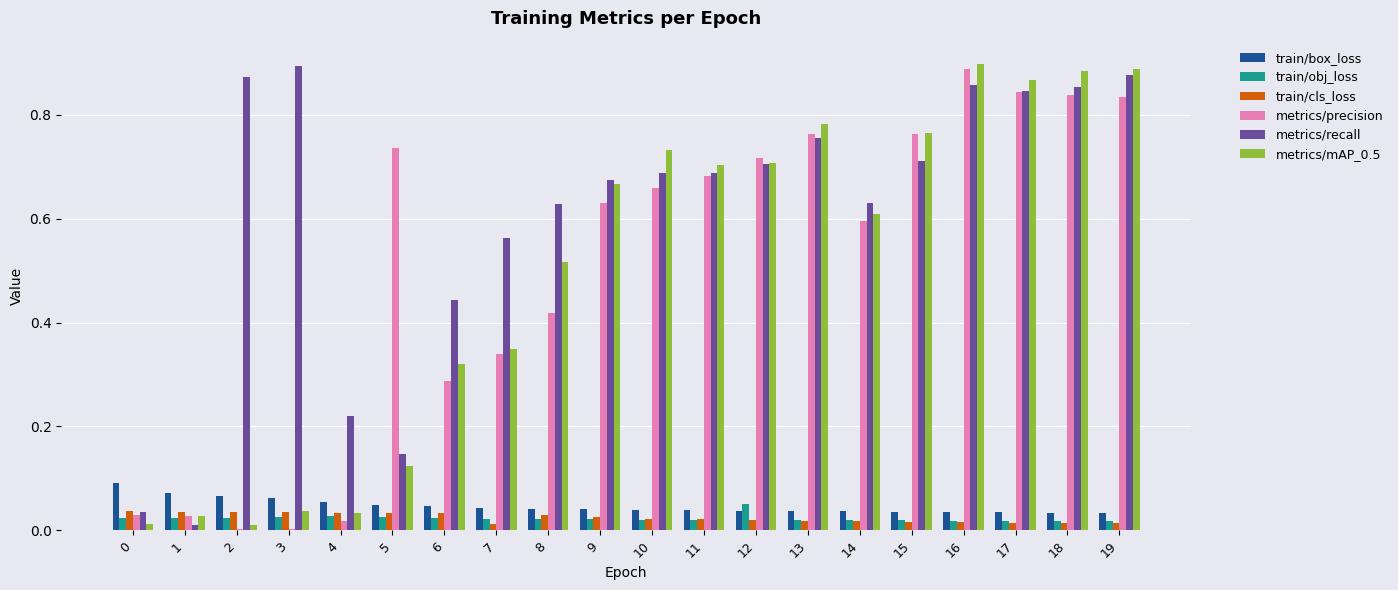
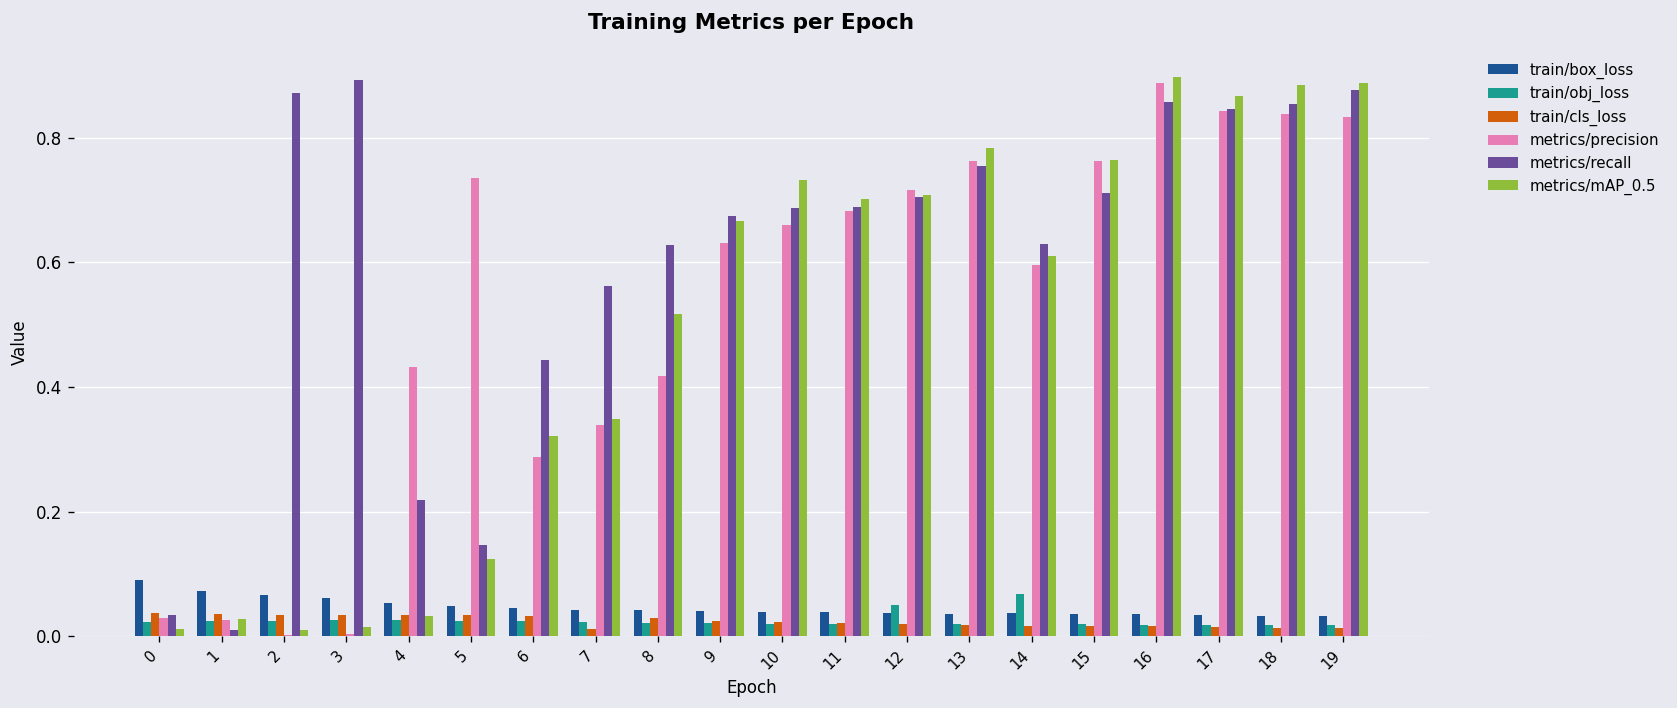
metrics/mAP_0.5, 3: 0.04 -> 0.01
metrics/precision, 4: 0.02 -> 0.43
train/obj_loss, 14: 0.02 -> 0.07
